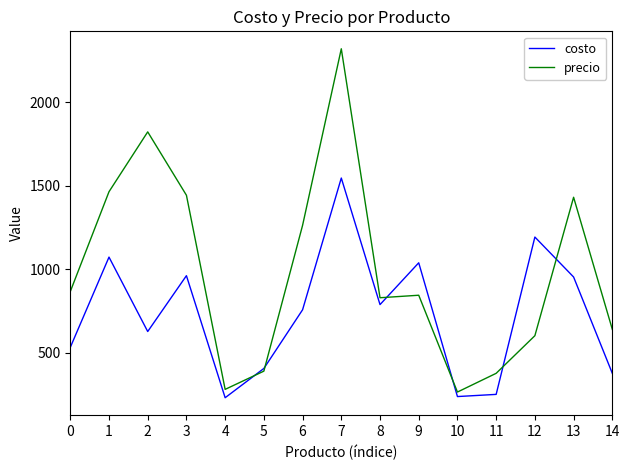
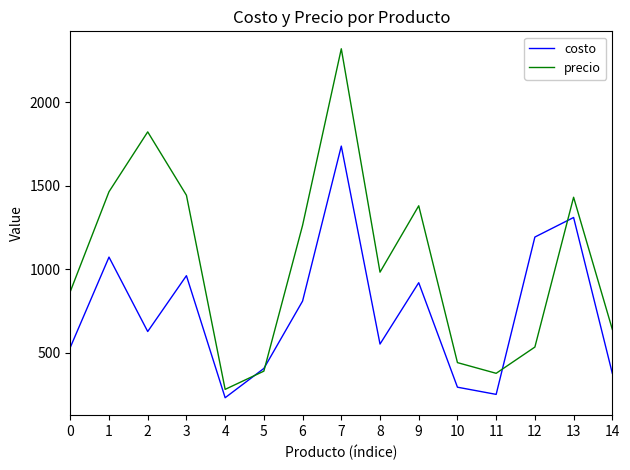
costo, 6: 760 -> 810
costo, 7: 1550 -> 1740
costo, 8: 790 -> 550
precio, 8: 830 -> 980
costo, 9: 1040 -> 920
precio, 9: 850 -> 1380
costo, 10: 240 -> 300
precio, 10: 270 -> 440
precio, 12: 600 -> 540
costo, 13: 950 -> 1310
